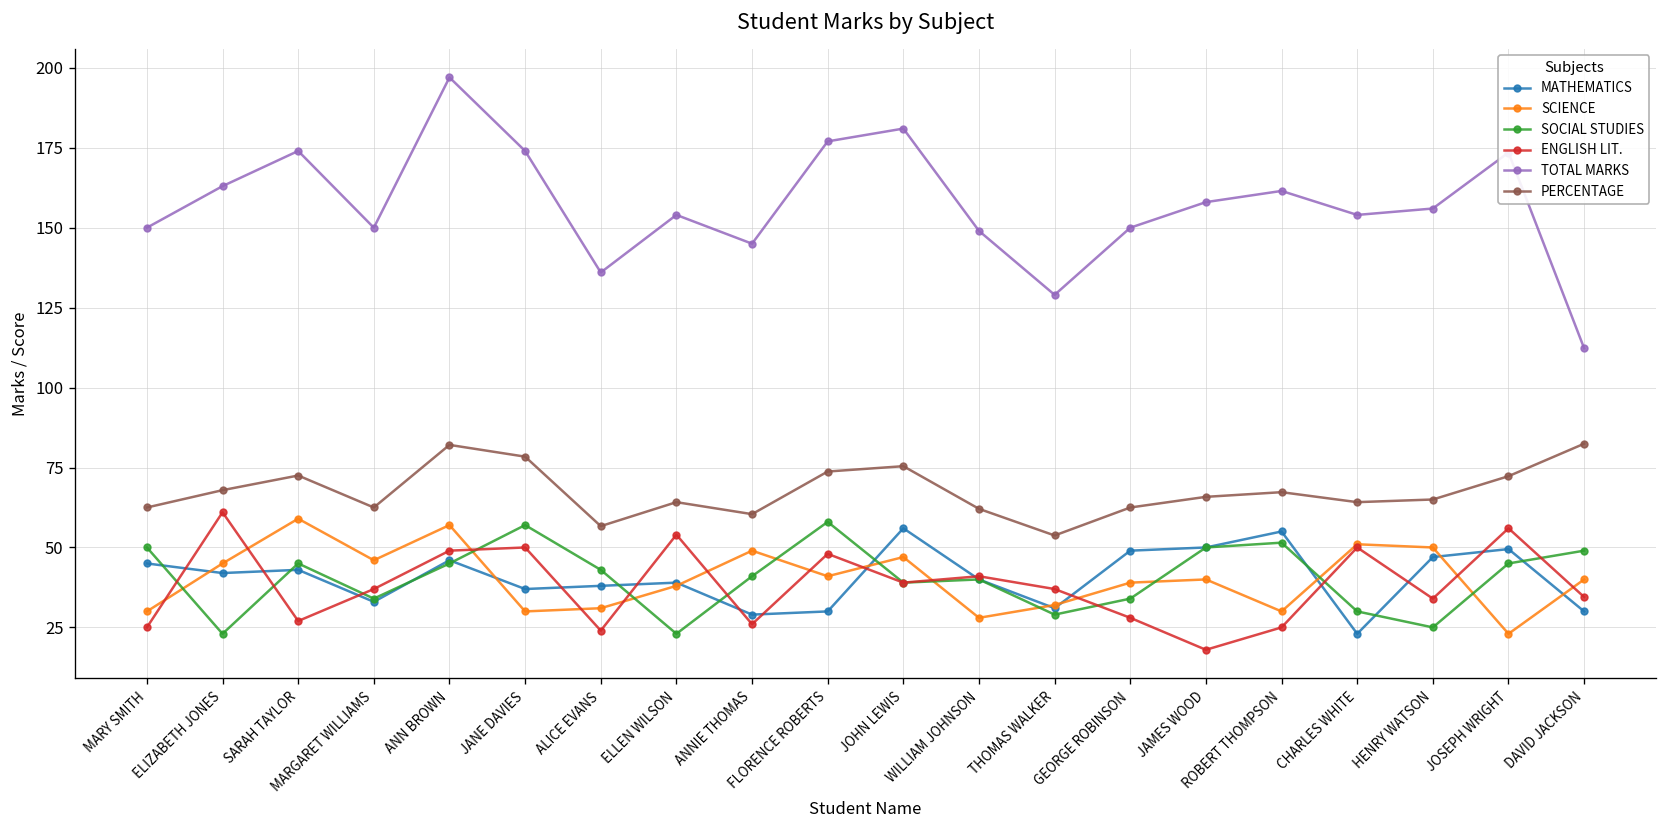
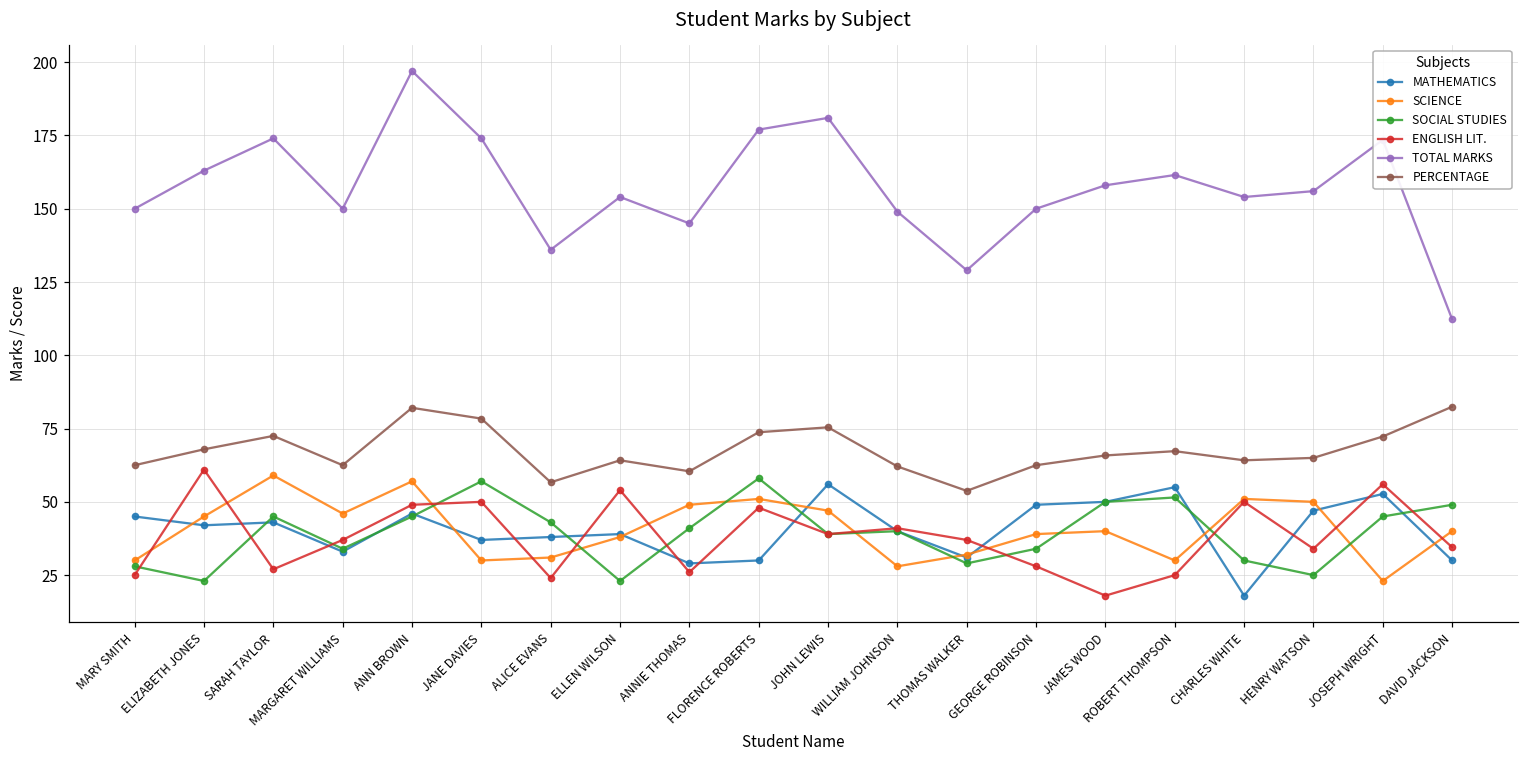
SOCIAL STUDIES, MARY SMITH: 50 -> 28
SCIENCE, FLORENCE ROBERTS: 41 -> 51
MATHEMATICS, CHARLES WHITE: 23 -> 18
MATHEMATICS, JOSEPH WRIGHT: 50 -> 53
